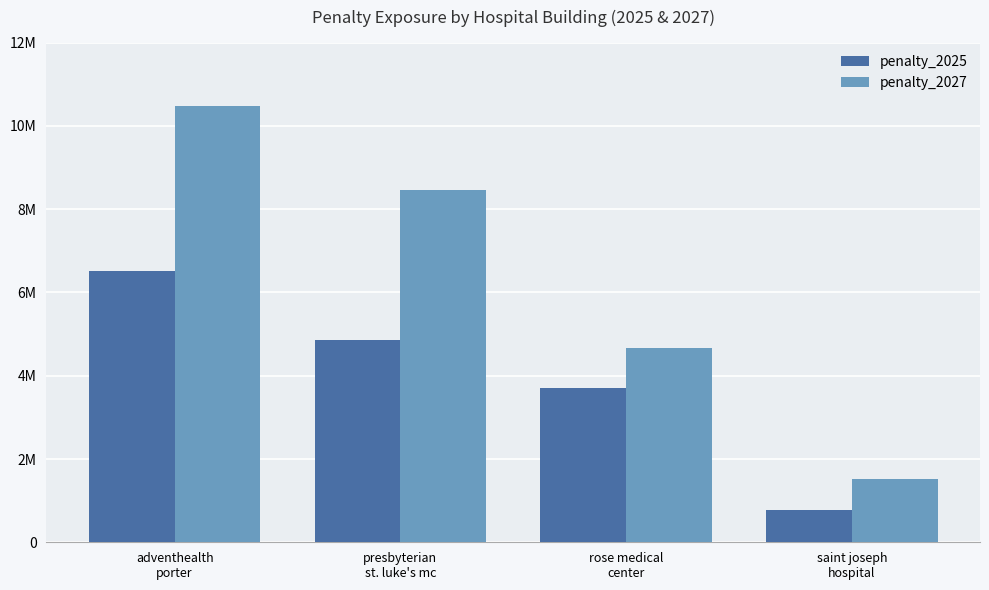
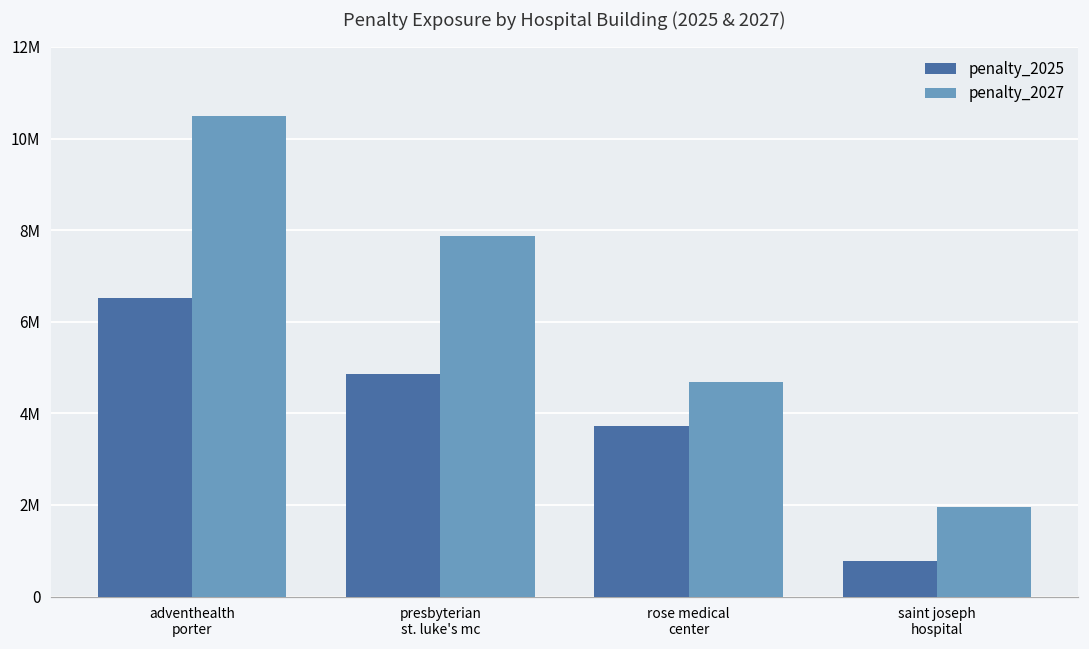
penalty_2027, presbyterian st. luke's mc: 8500000 -> 7900000
penalty_2027, saint joseph hospital: 1500000 -> 2000000
